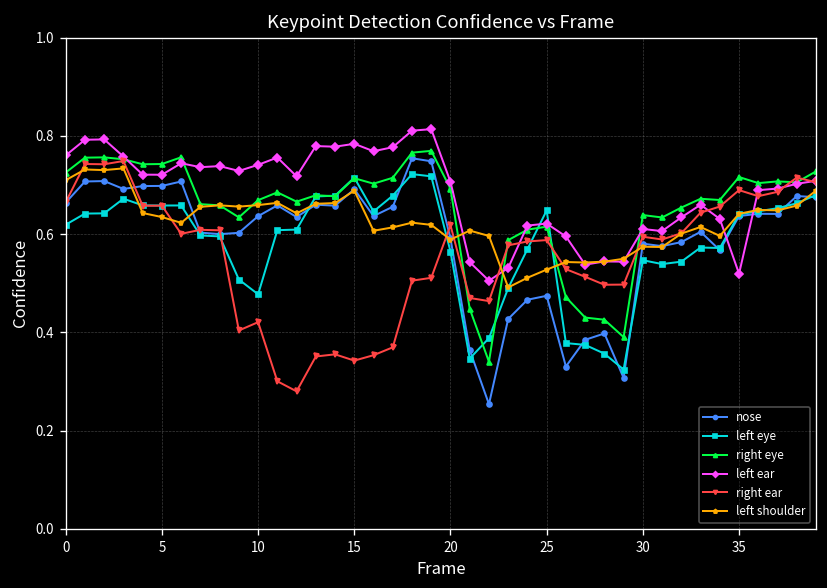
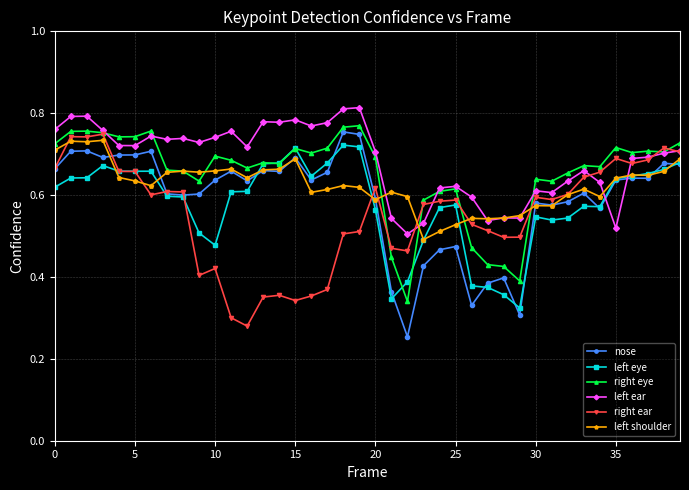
right eye, 10: 0.67 -> 0.70
left eye, 25: 0.65 -> 0.58
